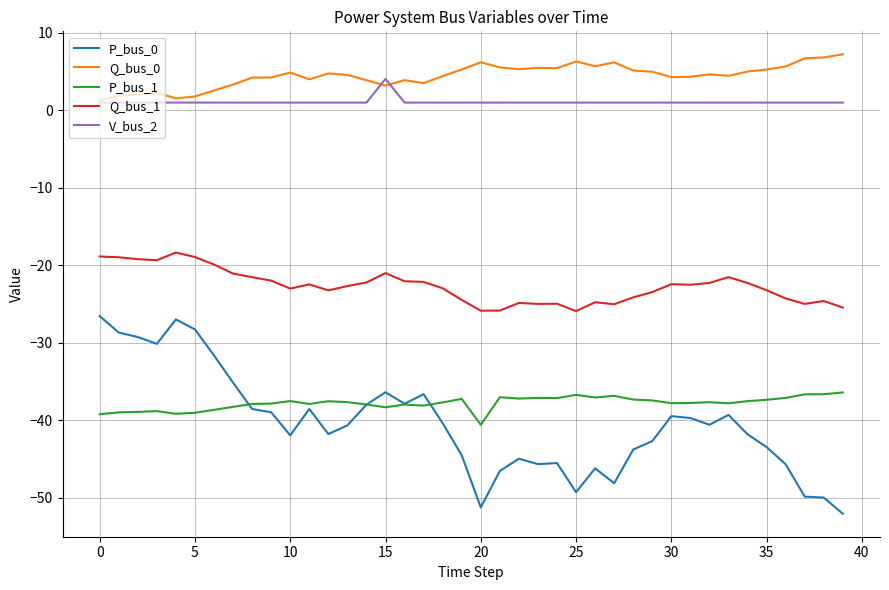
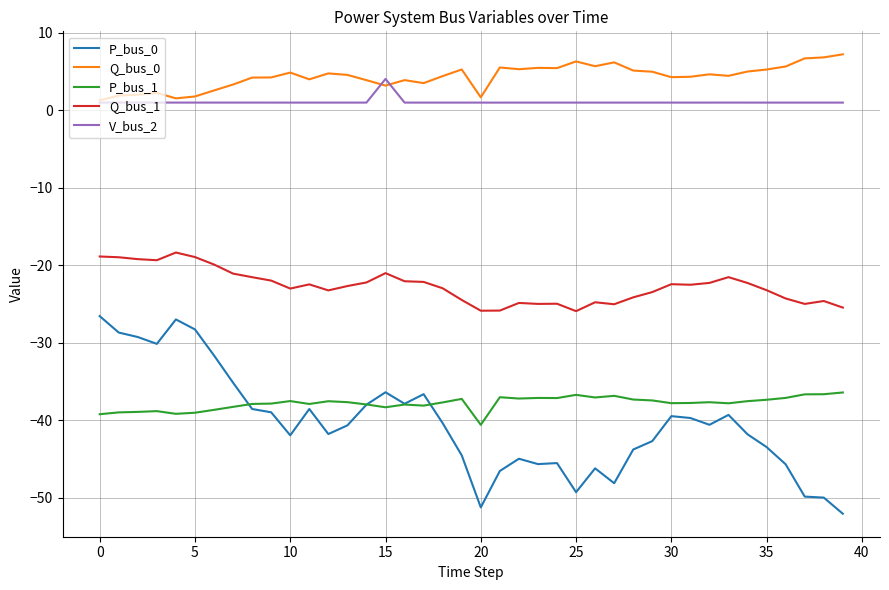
Q_bus_0, 20: 6 -> 2
